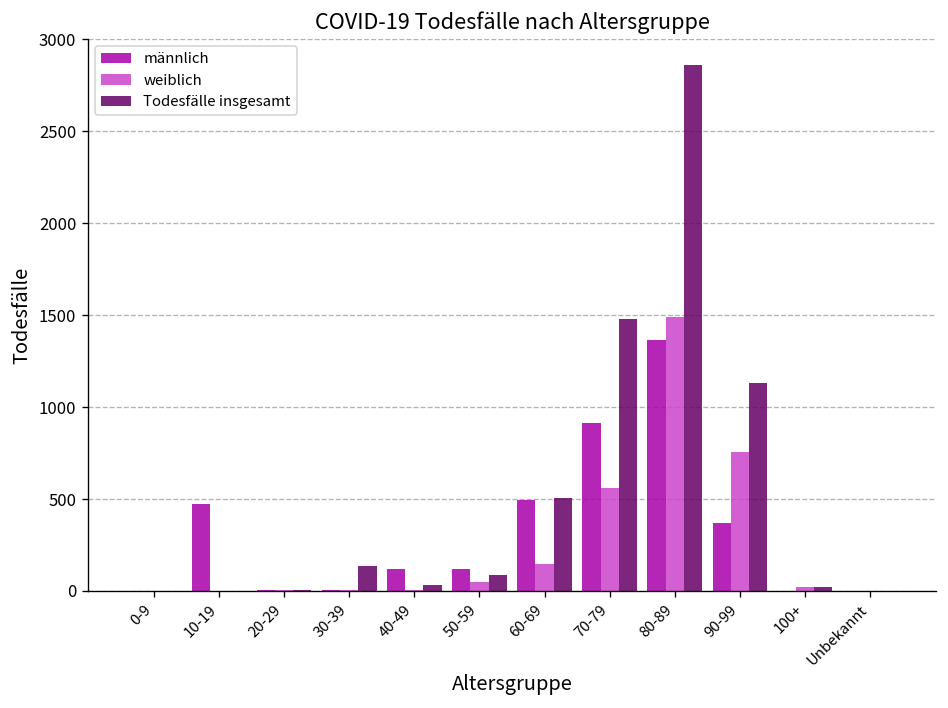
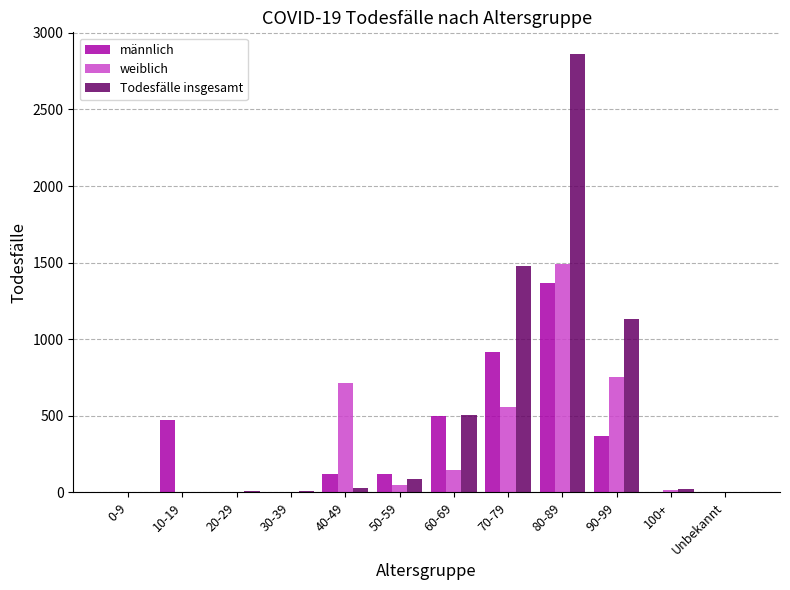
Todesfälle insgesamt, 30-39: 140 -> 10
weiblich, 40-49: 10 -> 710
